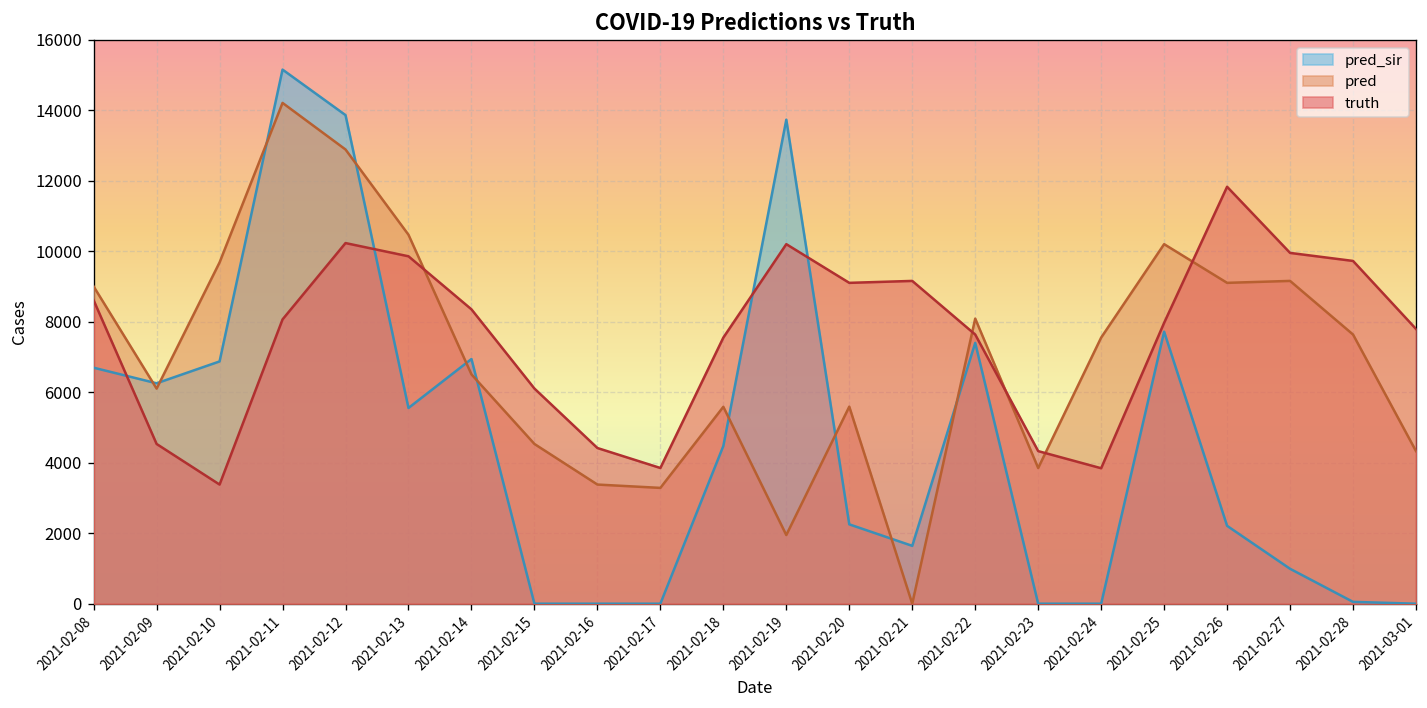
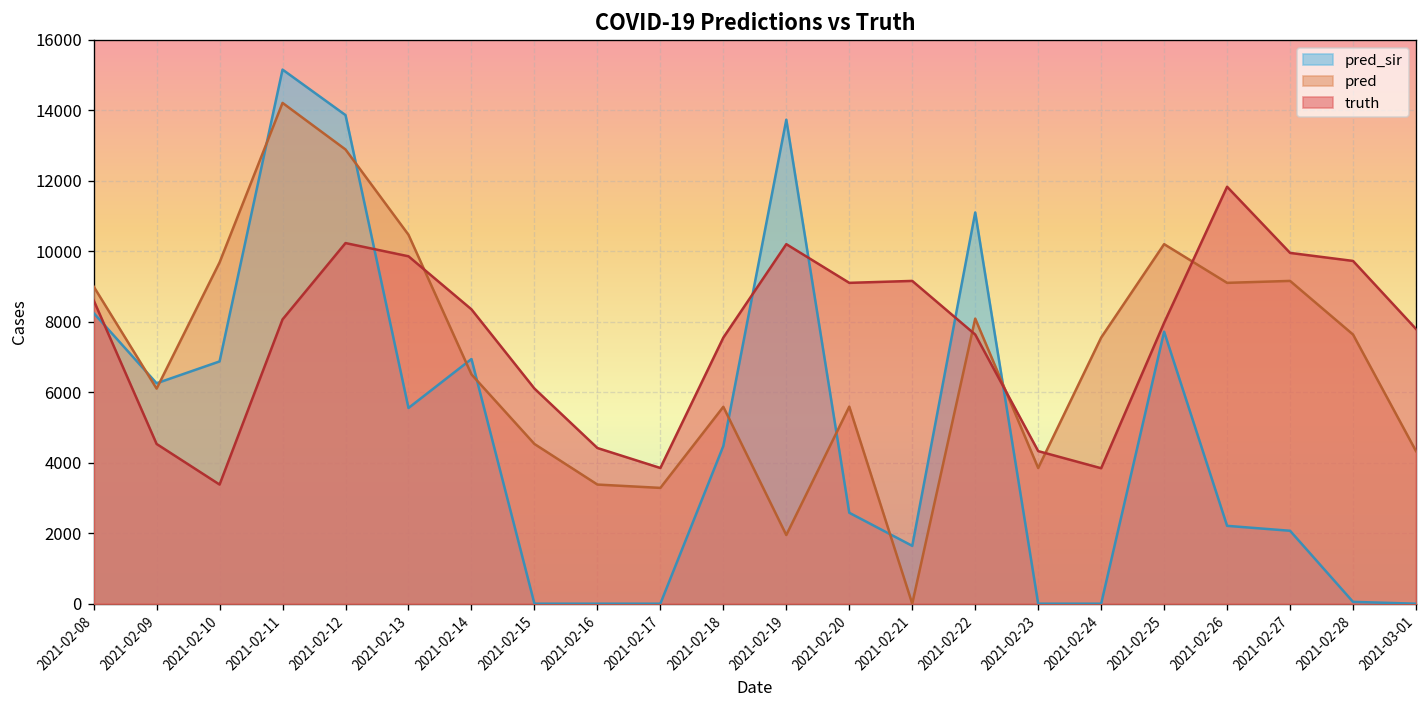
pred_sir, 2021-02-08: 6700 -> 8300
pred_sir, 2021-02-20: 2300 -> 2600
pred_sir, 2021-02-22: 7400 -> 11100
pred_sir, 2021-02-27: 1000 -> 2100
